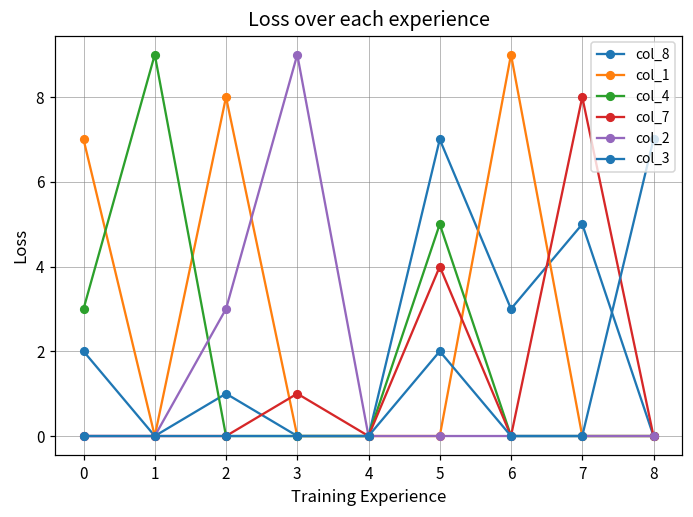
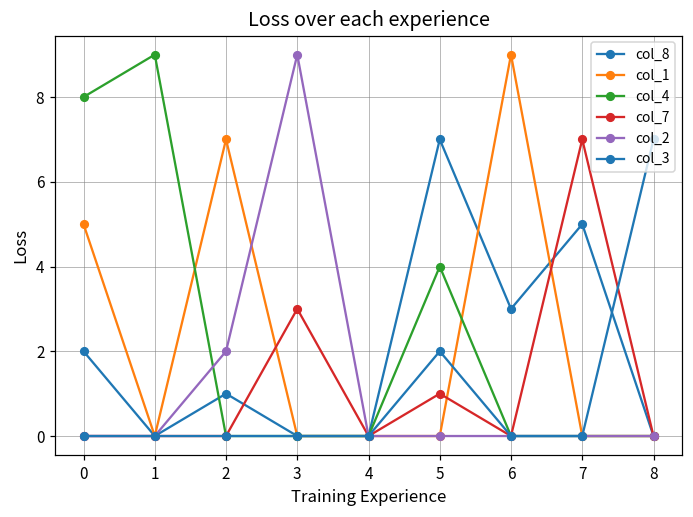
col_1, 0: 7 -> 5
col_4, 0: 3 -> 8
col_1, 2: 8 -> 7
col_2, 2: 3 -> 2
col_7, 3: 1 -> 3
col_4, 5: 5 -> 4
col_7, 5: 4 -> 1
col_7, 7: 8 -> 7
